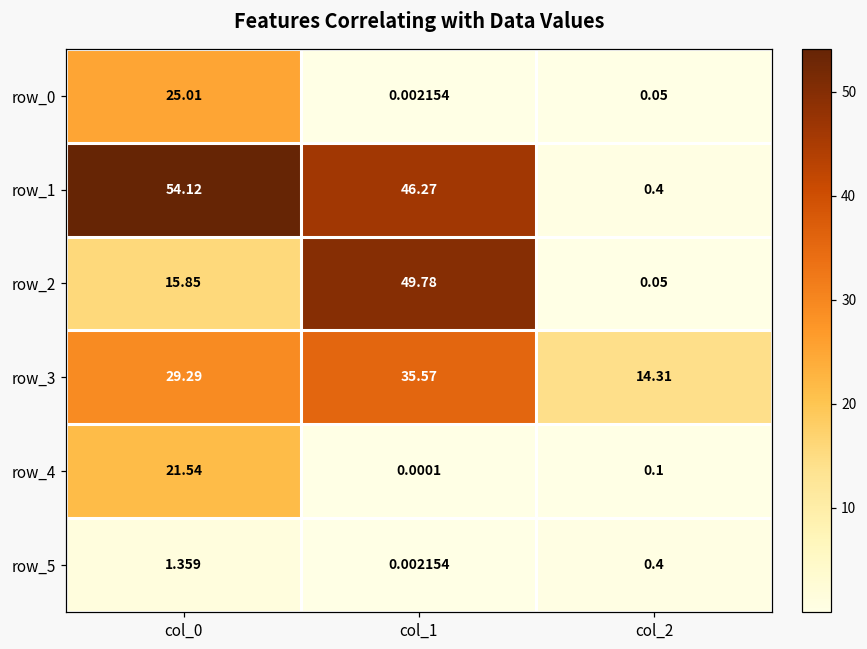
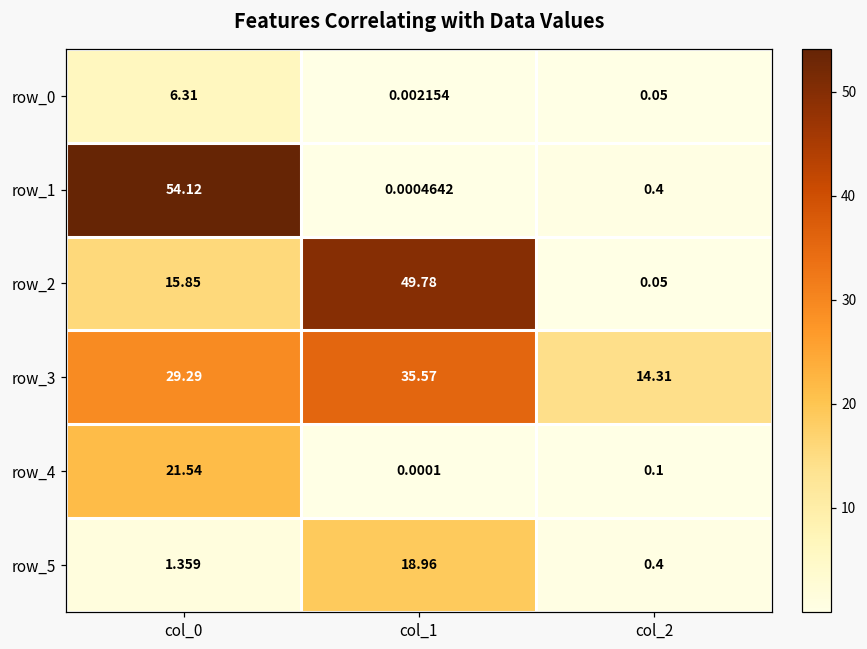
row_0, col_0: 25.01 -> 6.31
row_1, col_1: 46.27 -> 0.0004642
row_5, col_1: 0.002154 -> 18.96
